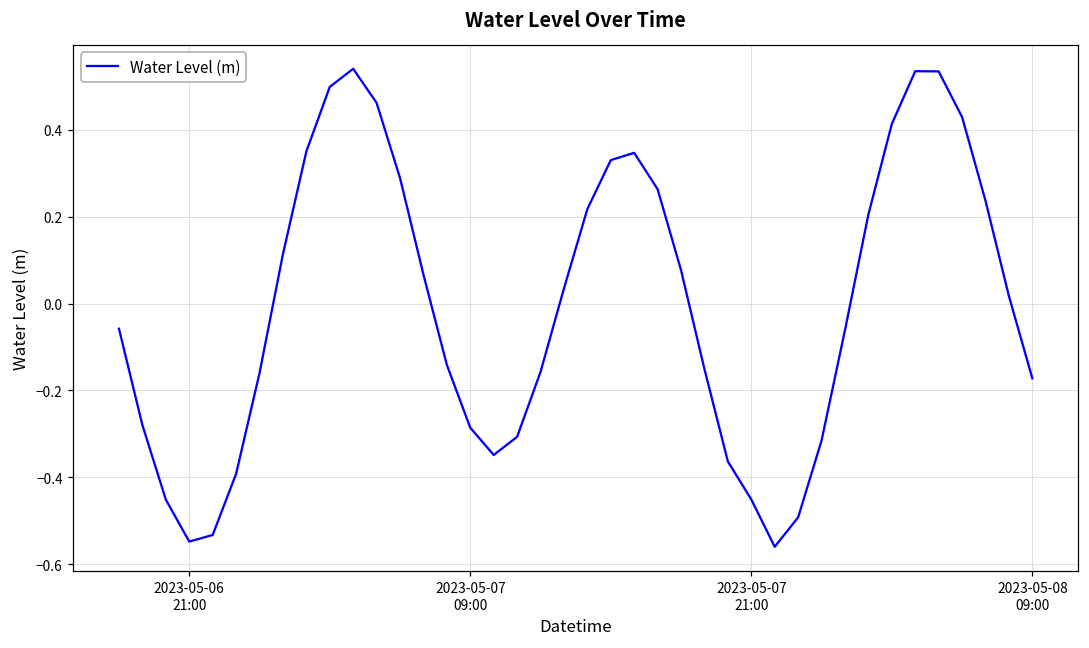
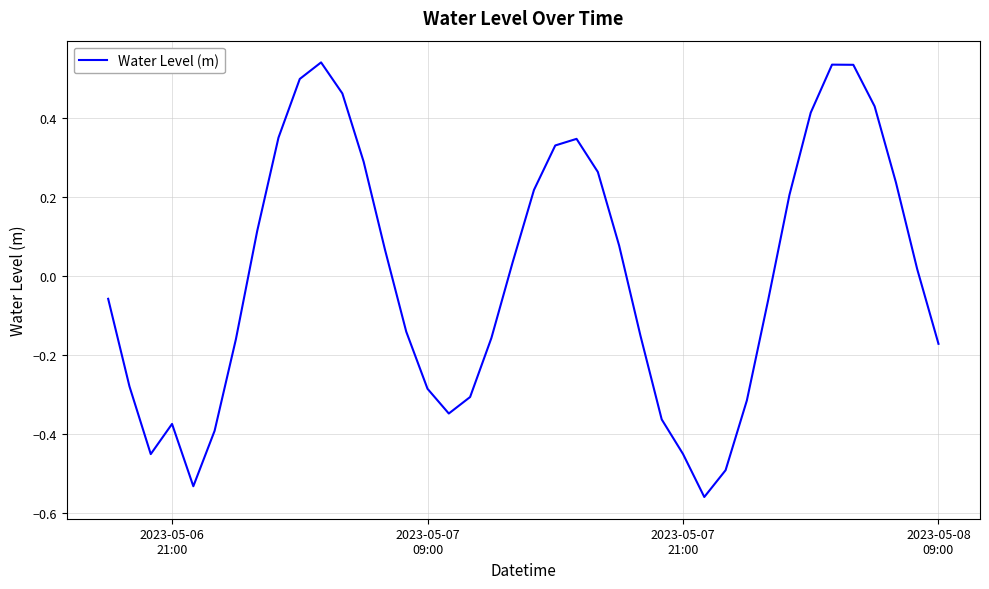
2023-05-06 21:00: -0.55 -> -0.38
